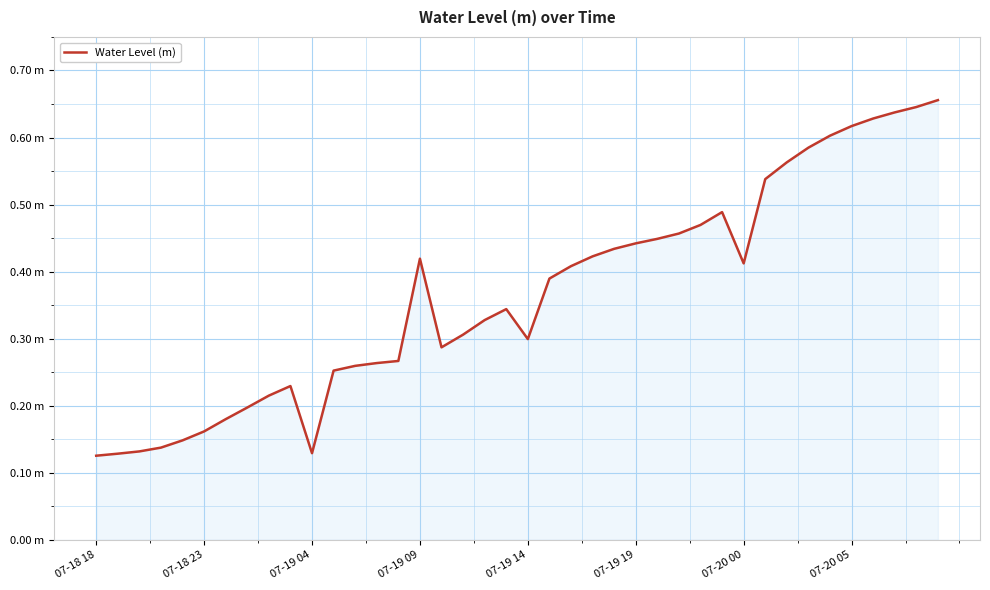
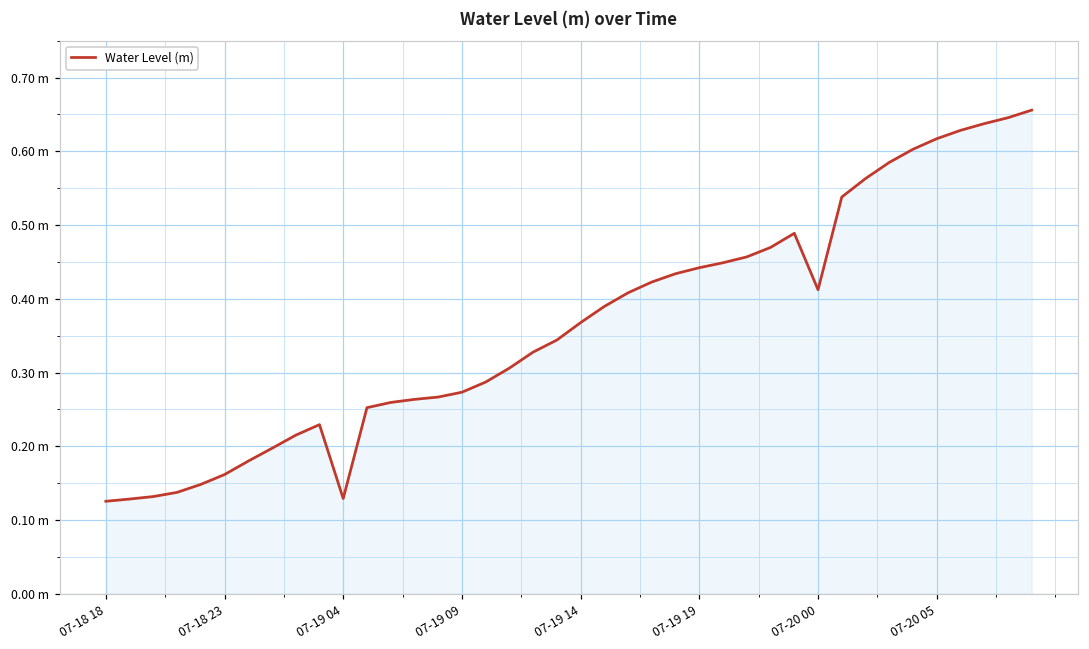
07-19 09: 0.42 m -> 0.27 m
07-19 14: 0.30 m -> 0.37 m
